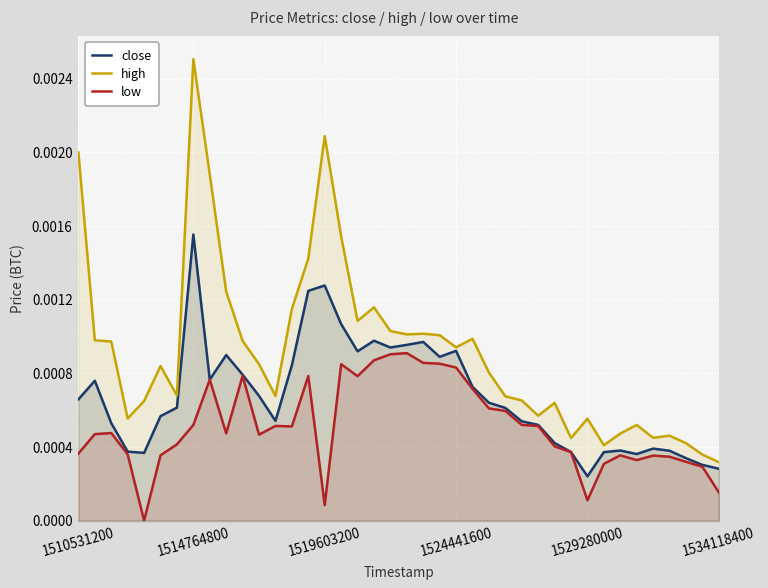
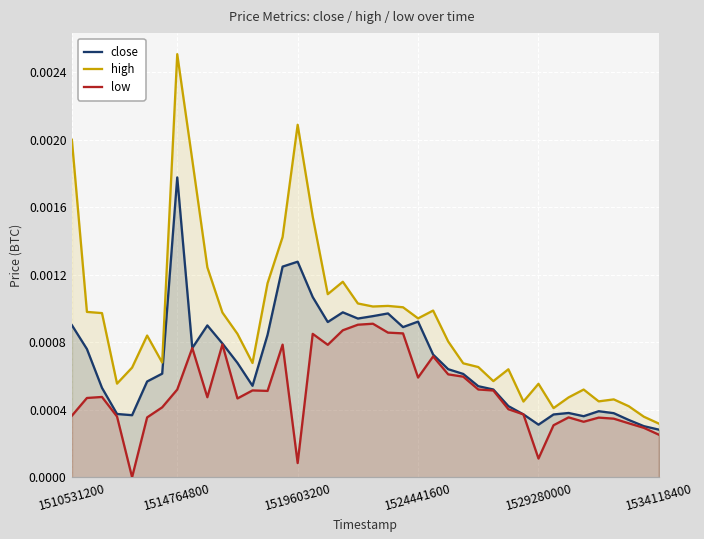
close, 1510531200: 0.00066 -> 0.00090
close, 1514764800: 0.00155 -> 0.00178
low, 1524441600: 0.00083 -> 0.00059
close, 1529280000: 0.00024 -> 0.00031
low, 1534118400: 0.00015 -> 0.00025
